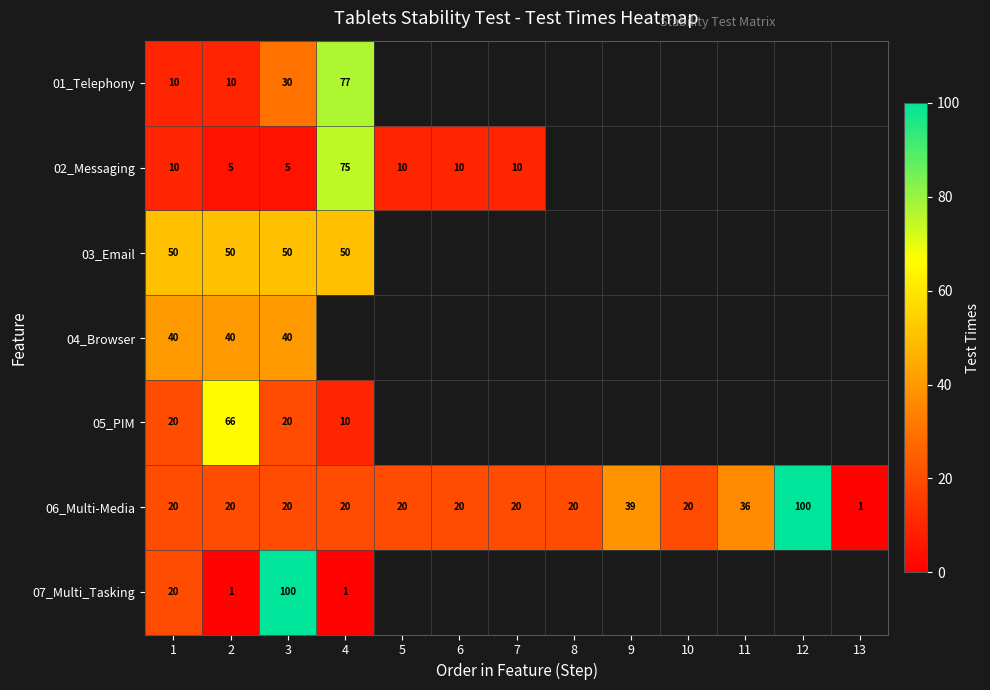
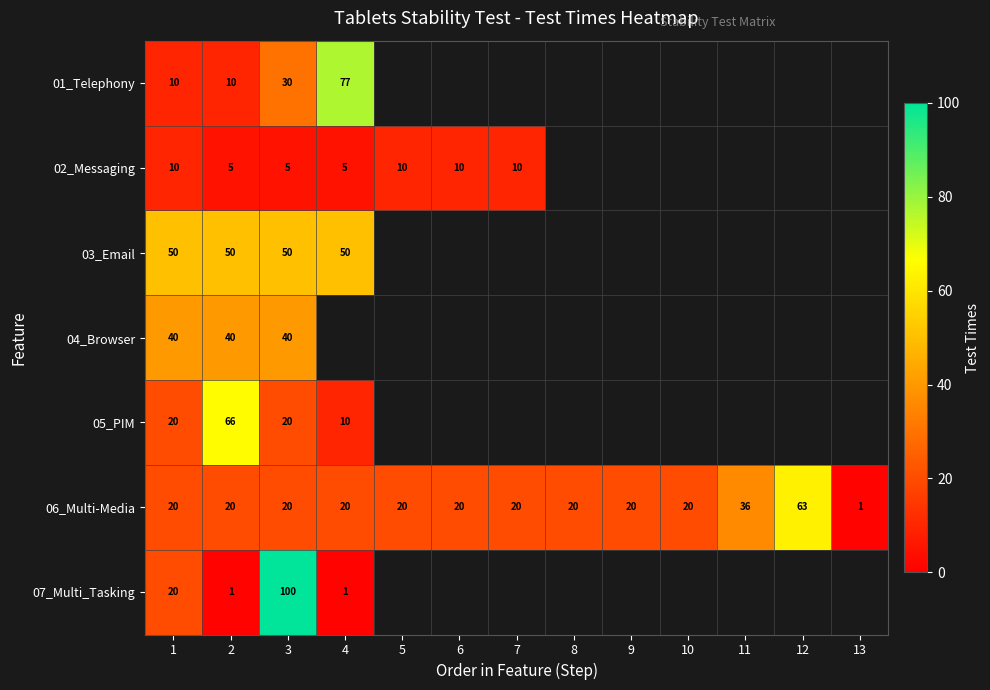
02_Messaging, 4: 75 -> 5
06_Multi-Media, 9: 39 -> 20
06_Multi-Media, 12: 100 -> 63
